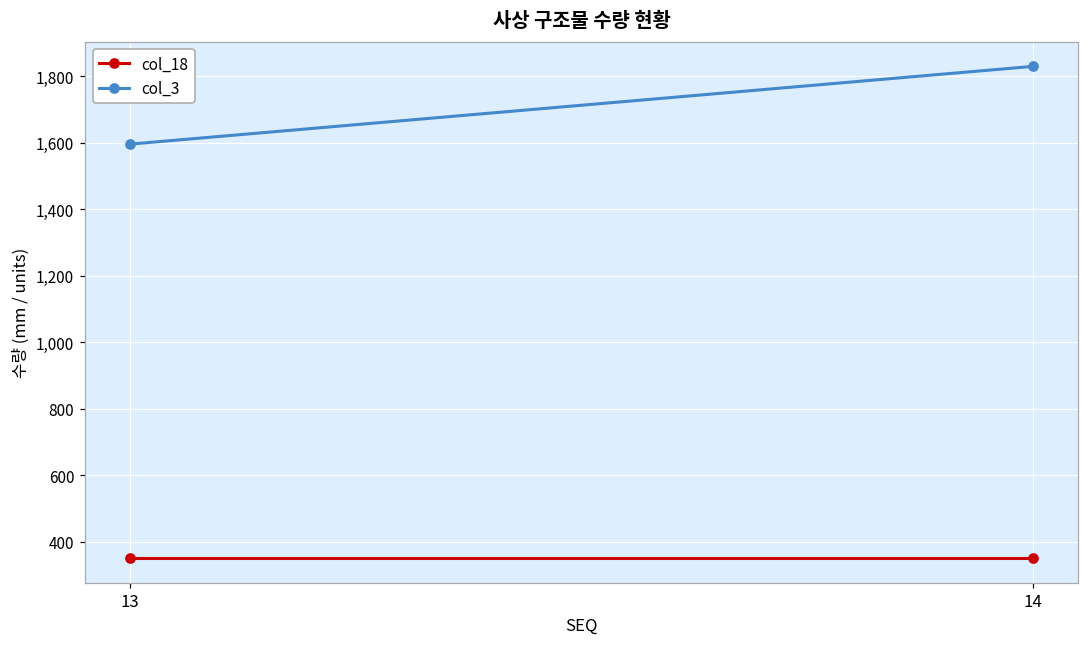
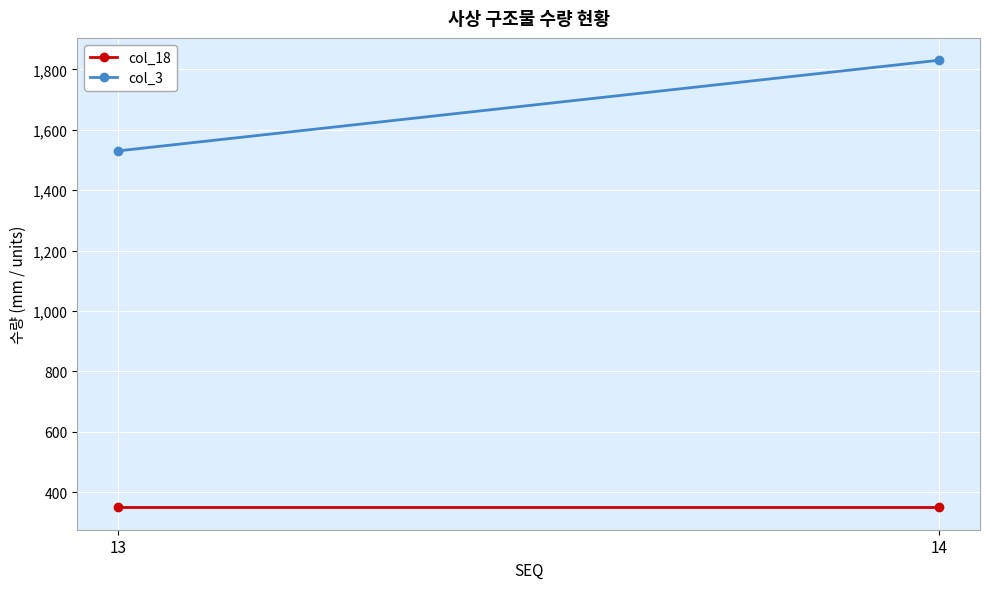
col_3, 13: 1,600 -> 1,530
